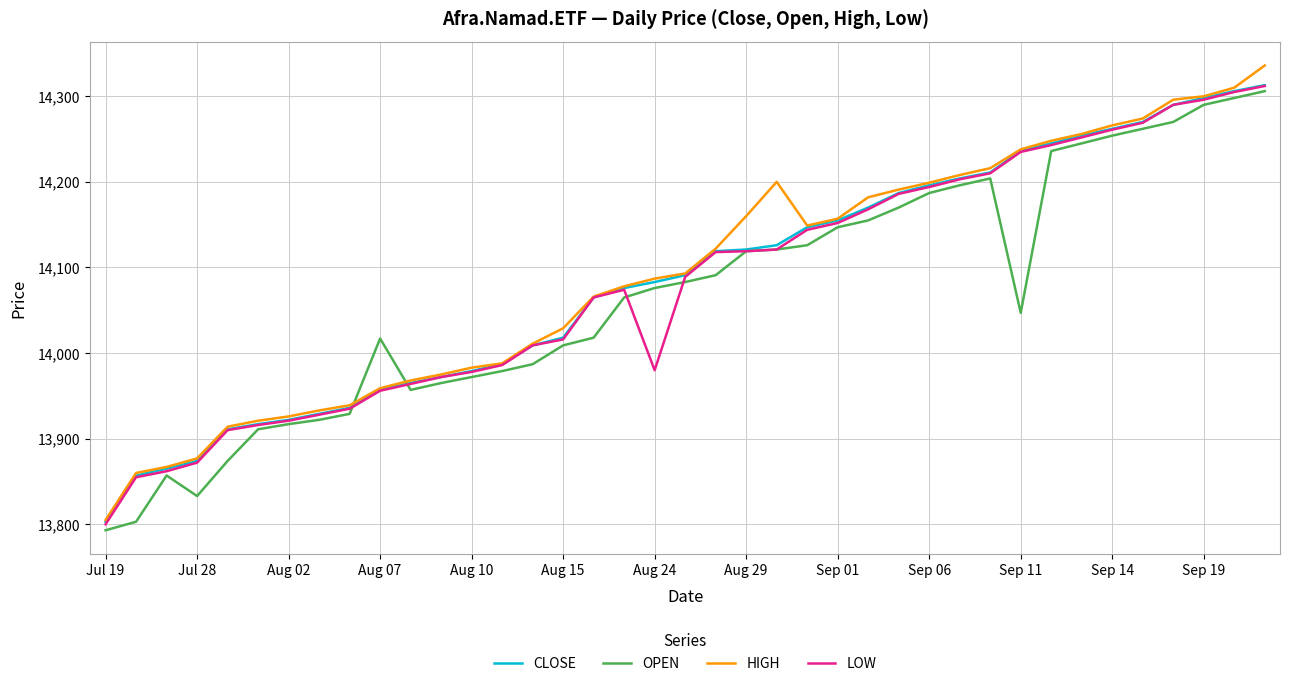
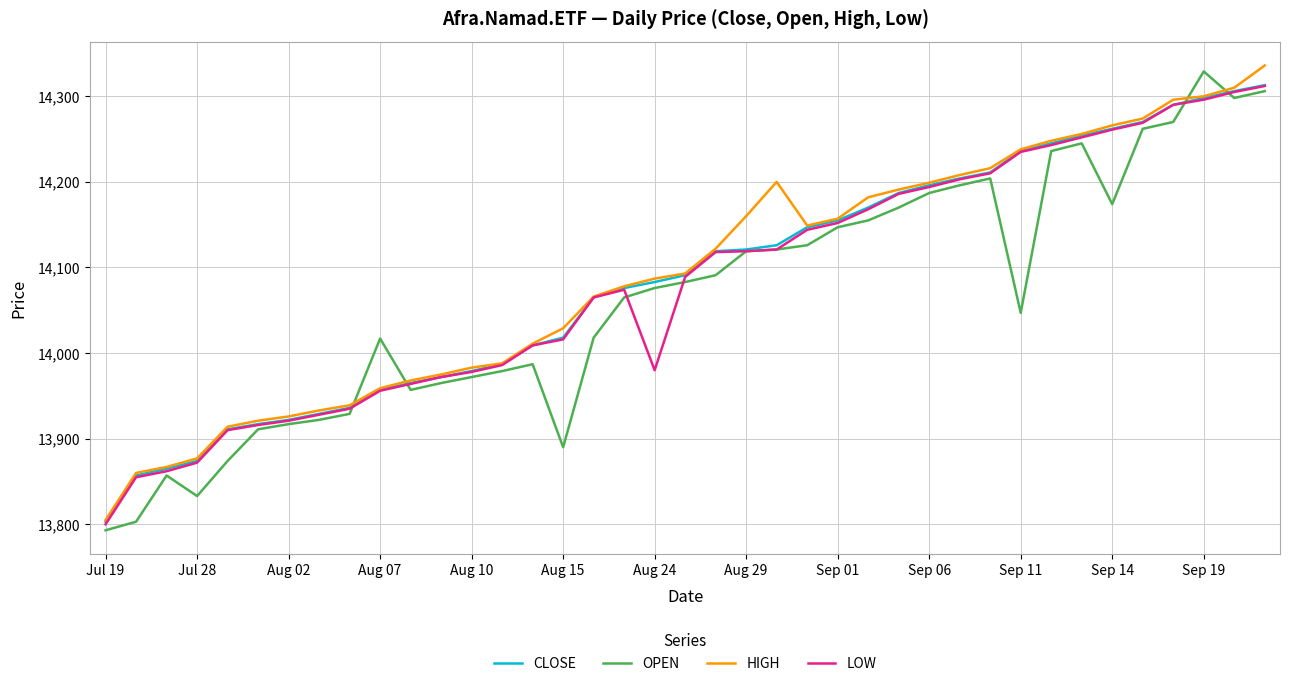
OPEN, Aug 15: 14,010 -> 13,890
OPEN, Sep 14: 14,250 -> 14,170
OPEN, Sep 19: 14,290 -> 14,330
